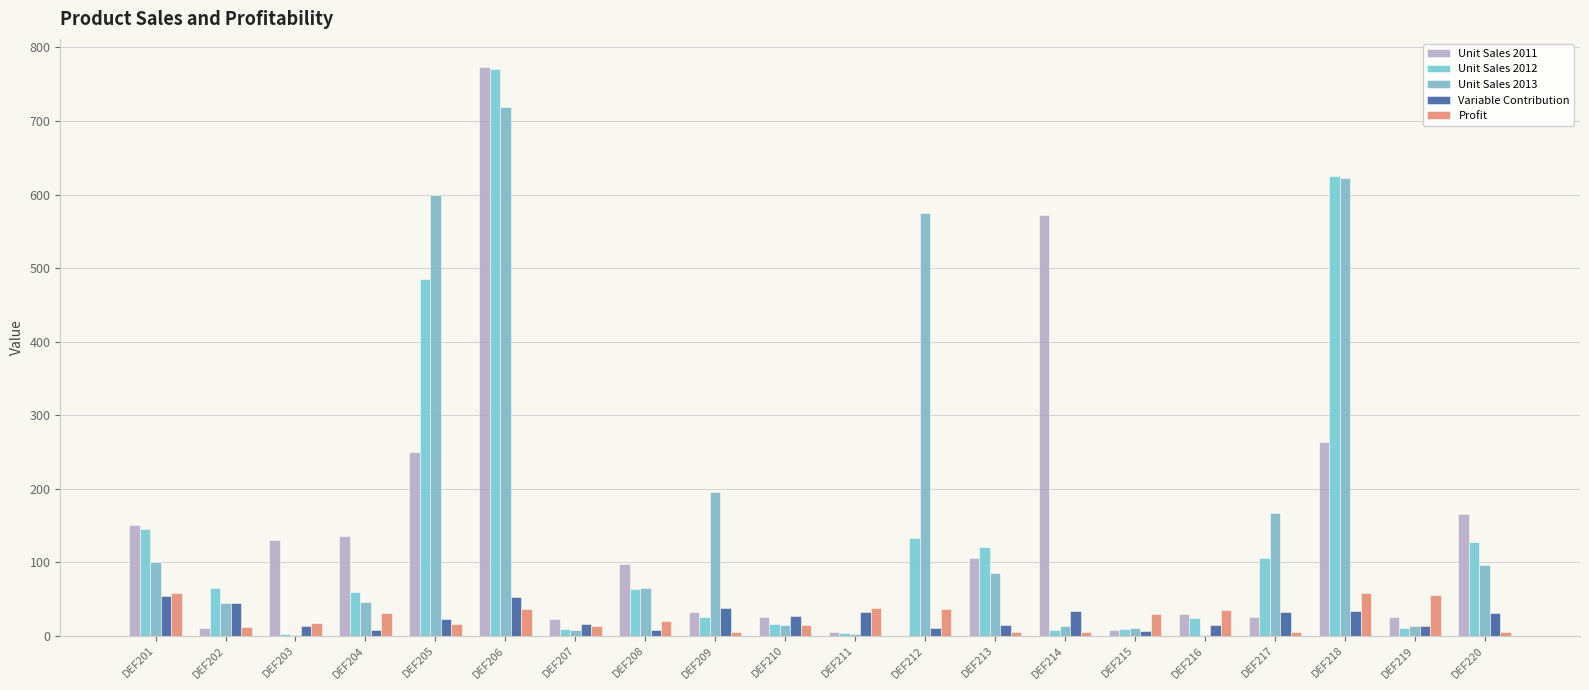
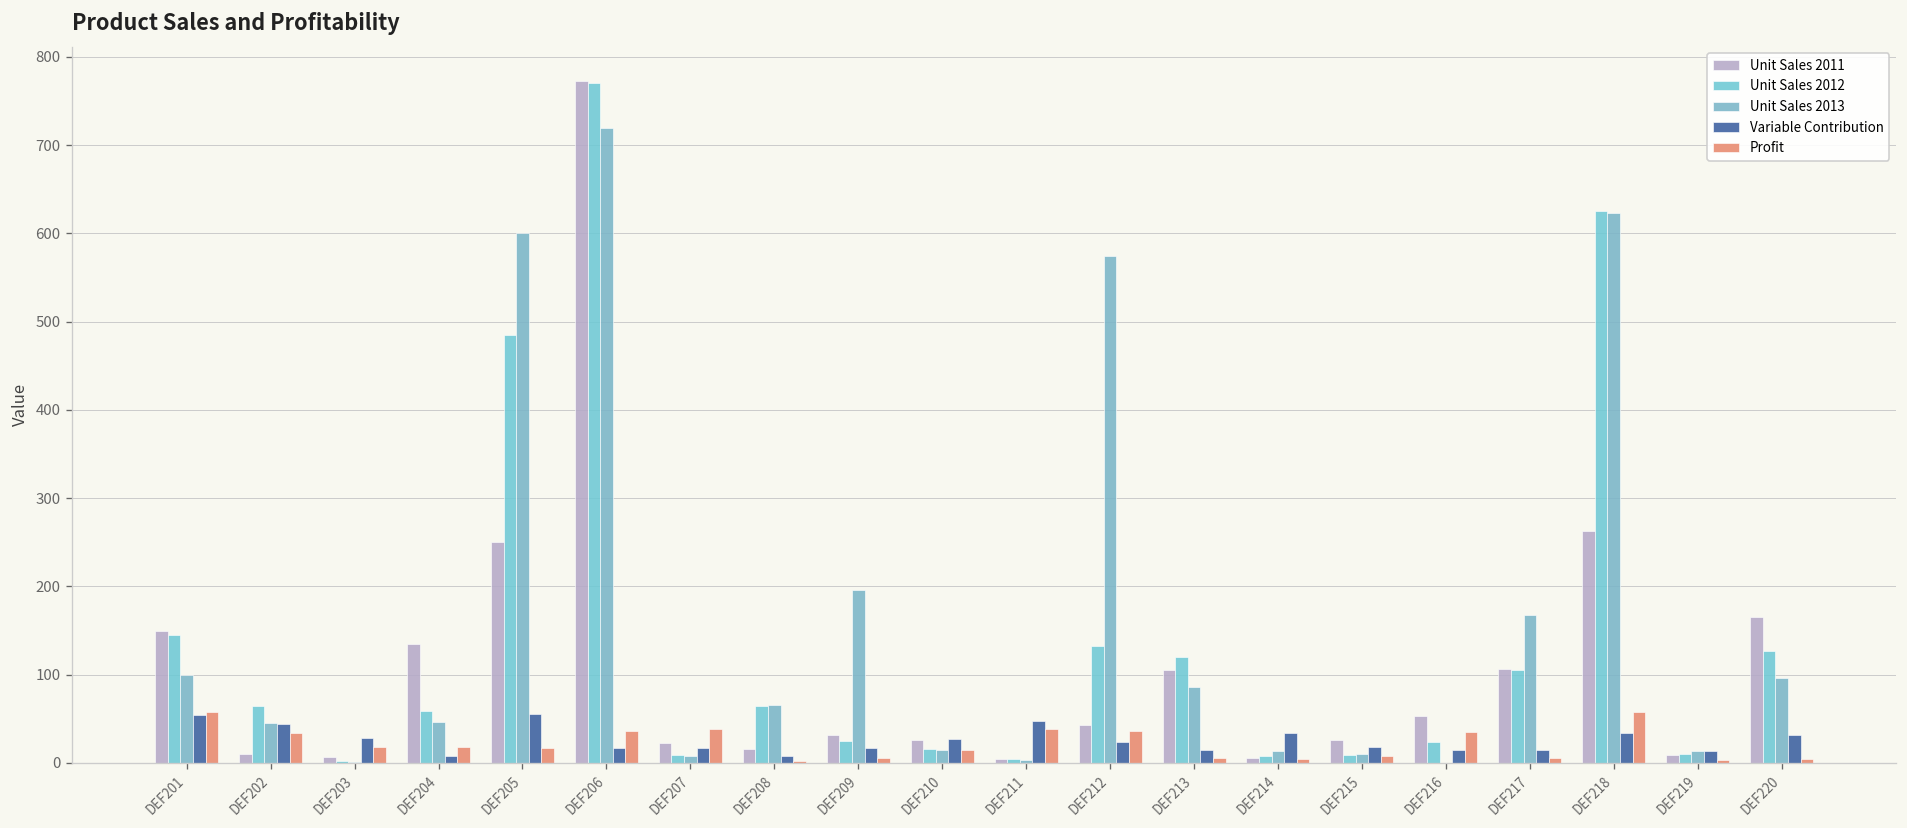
Profit, DEF202: 10 -> 30
Unit Sales 2011, DEF203: 130 -> 10
Variable Contribution, DEF203: 10 -> 30
Profit, DEF204: 30 -> 20
Variable Contribution, DEF205: 20 -> 60
Variable Contribution, DEF206: 50 -> 20
Profit, DEF207: 10 -> 40
Unit Sales 2011, DEF208: 100 -> 20
Profit, DEF208: 20 -> 0
Variable Contribution, DEF209: 40 -> 20
Variable Contribution, DEF211: 30 -> 50
Unit Sales 2011, DEF212: 0 -> 40
Variable Contribution, DEF212: 10 -> 20
Unit Sales 2011, DEF214: 570 -> 10
Unit Sales 2011, DEF215: 10 -> 30
Variable Contribution, DEF215: 10 -> 20
Profit, DEF215: 30 -> 10
Unit Sales 2011, DEF216: 30 -> 50
Unit Sales 2011, DEF217: 30 -> 110
Variable Contribution, DEF217: 30 -> 20
Unit Sales 2011, DEF219: 30 -> 10
Profit, DEF219: 60 -> 0
